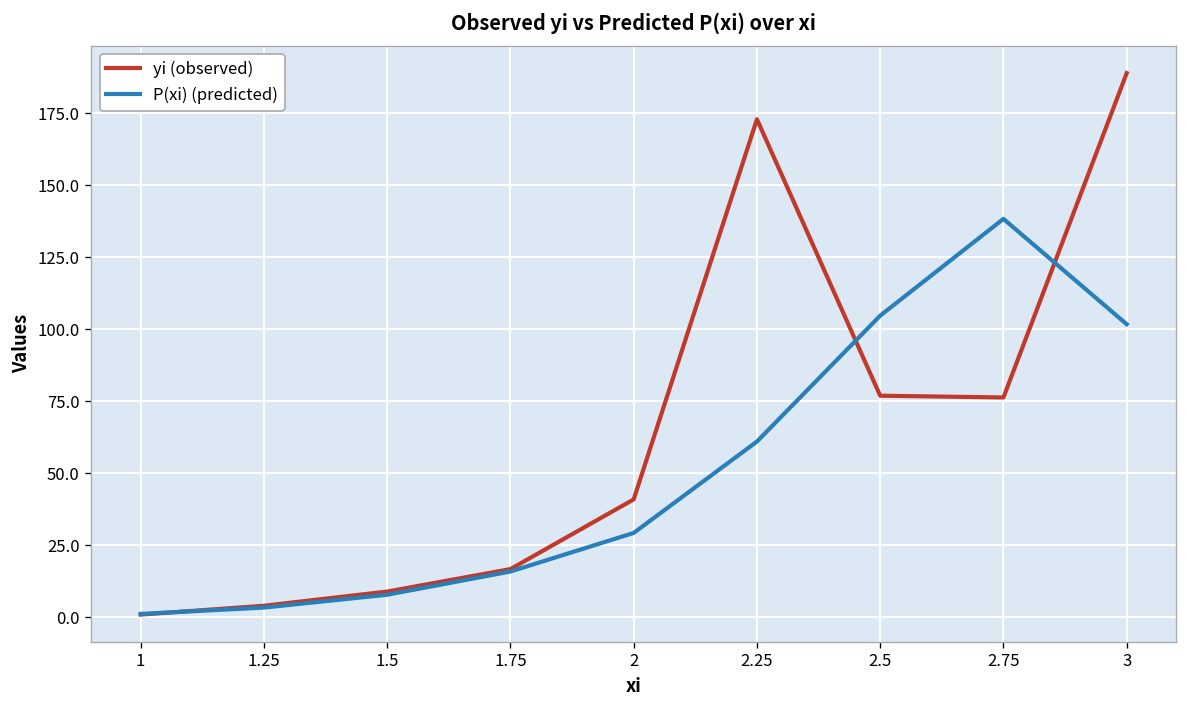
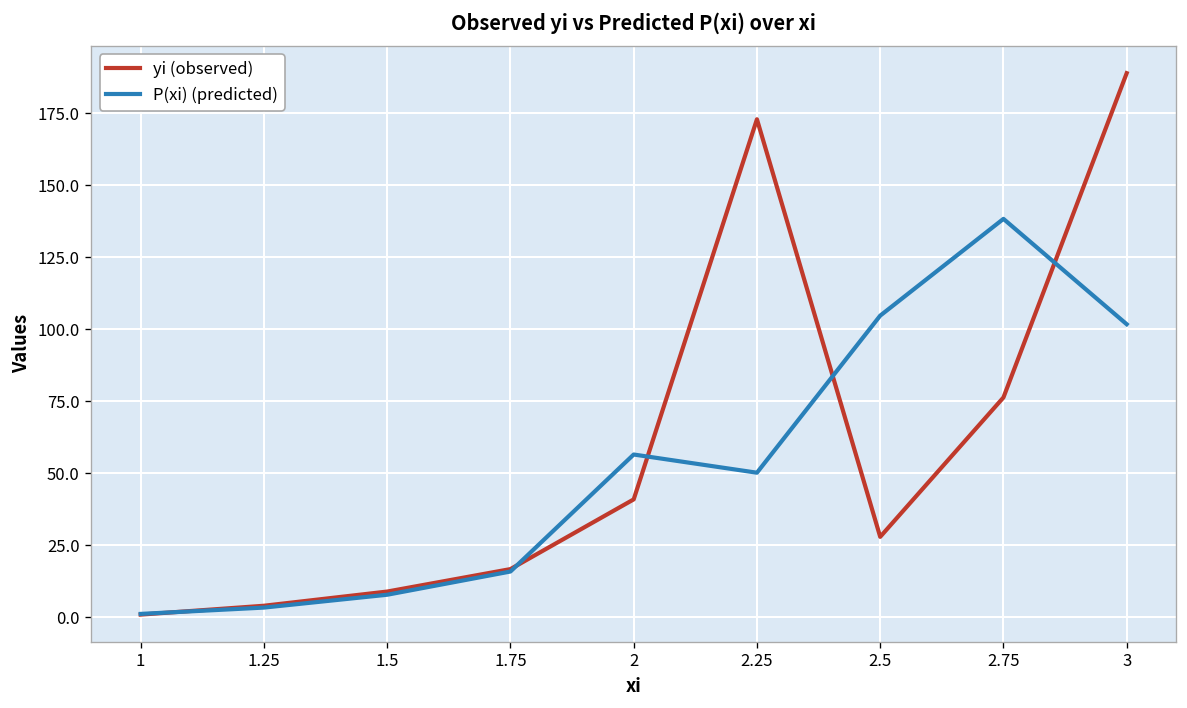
P(xi) (predicted), 2: 29 -> 57
P(xi) (predicted), 2.25: 61 -> 50
yi (observed), 2.5: 77 -> 28
